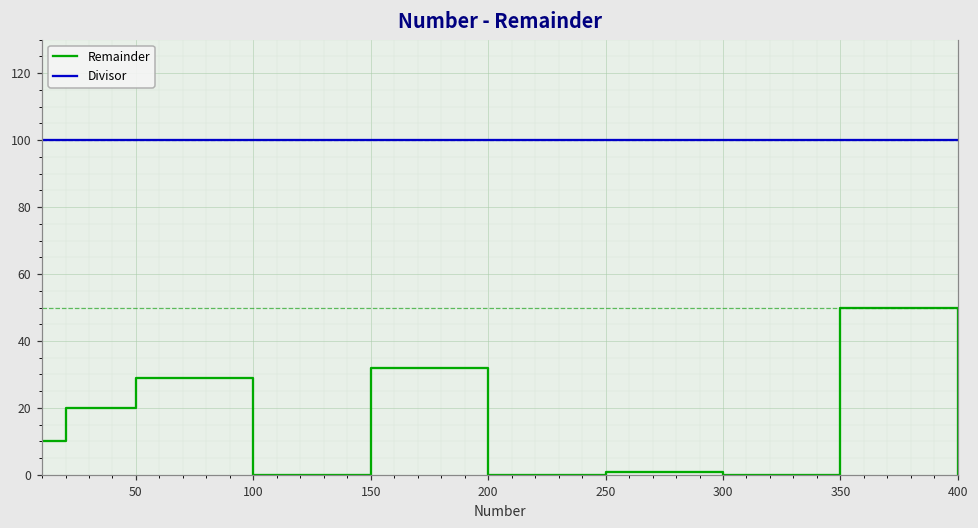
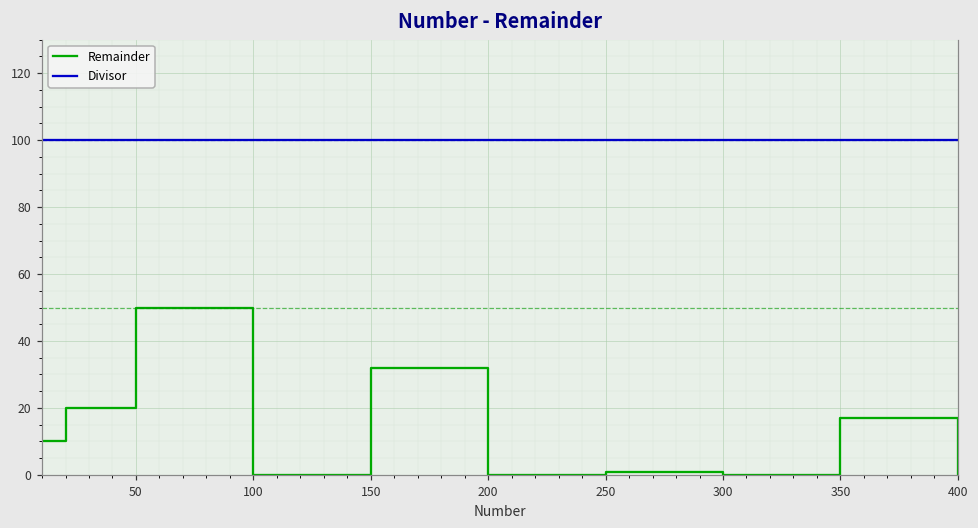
Remainder, 50: 29 -> 50
Remainder, 350: 50 -> 17
